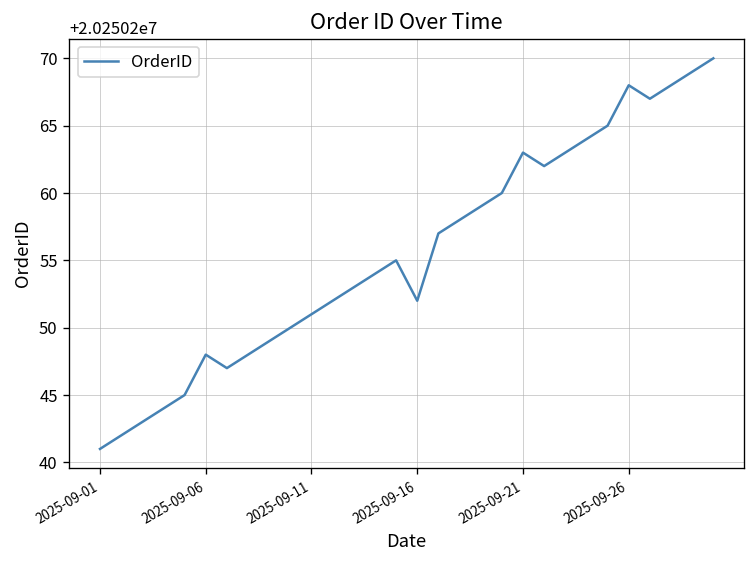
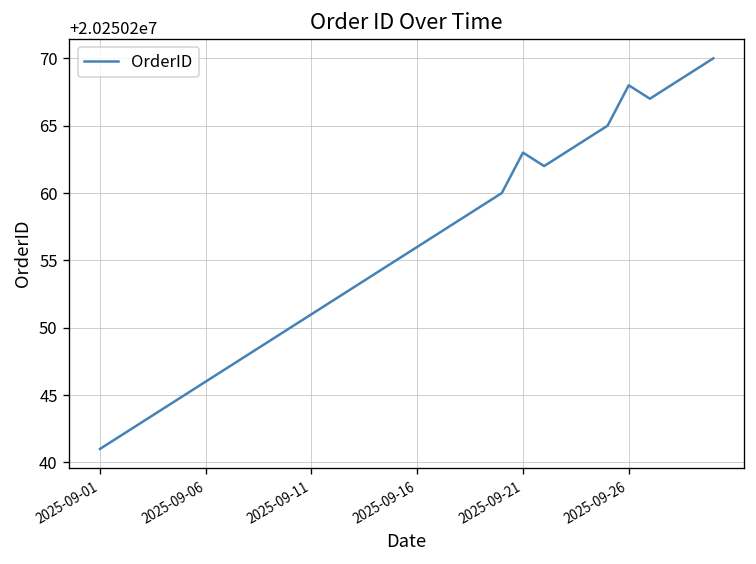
2025-09-06: 20250248 -> 20250246
2025-09-16: 20250252 -> 20250256
